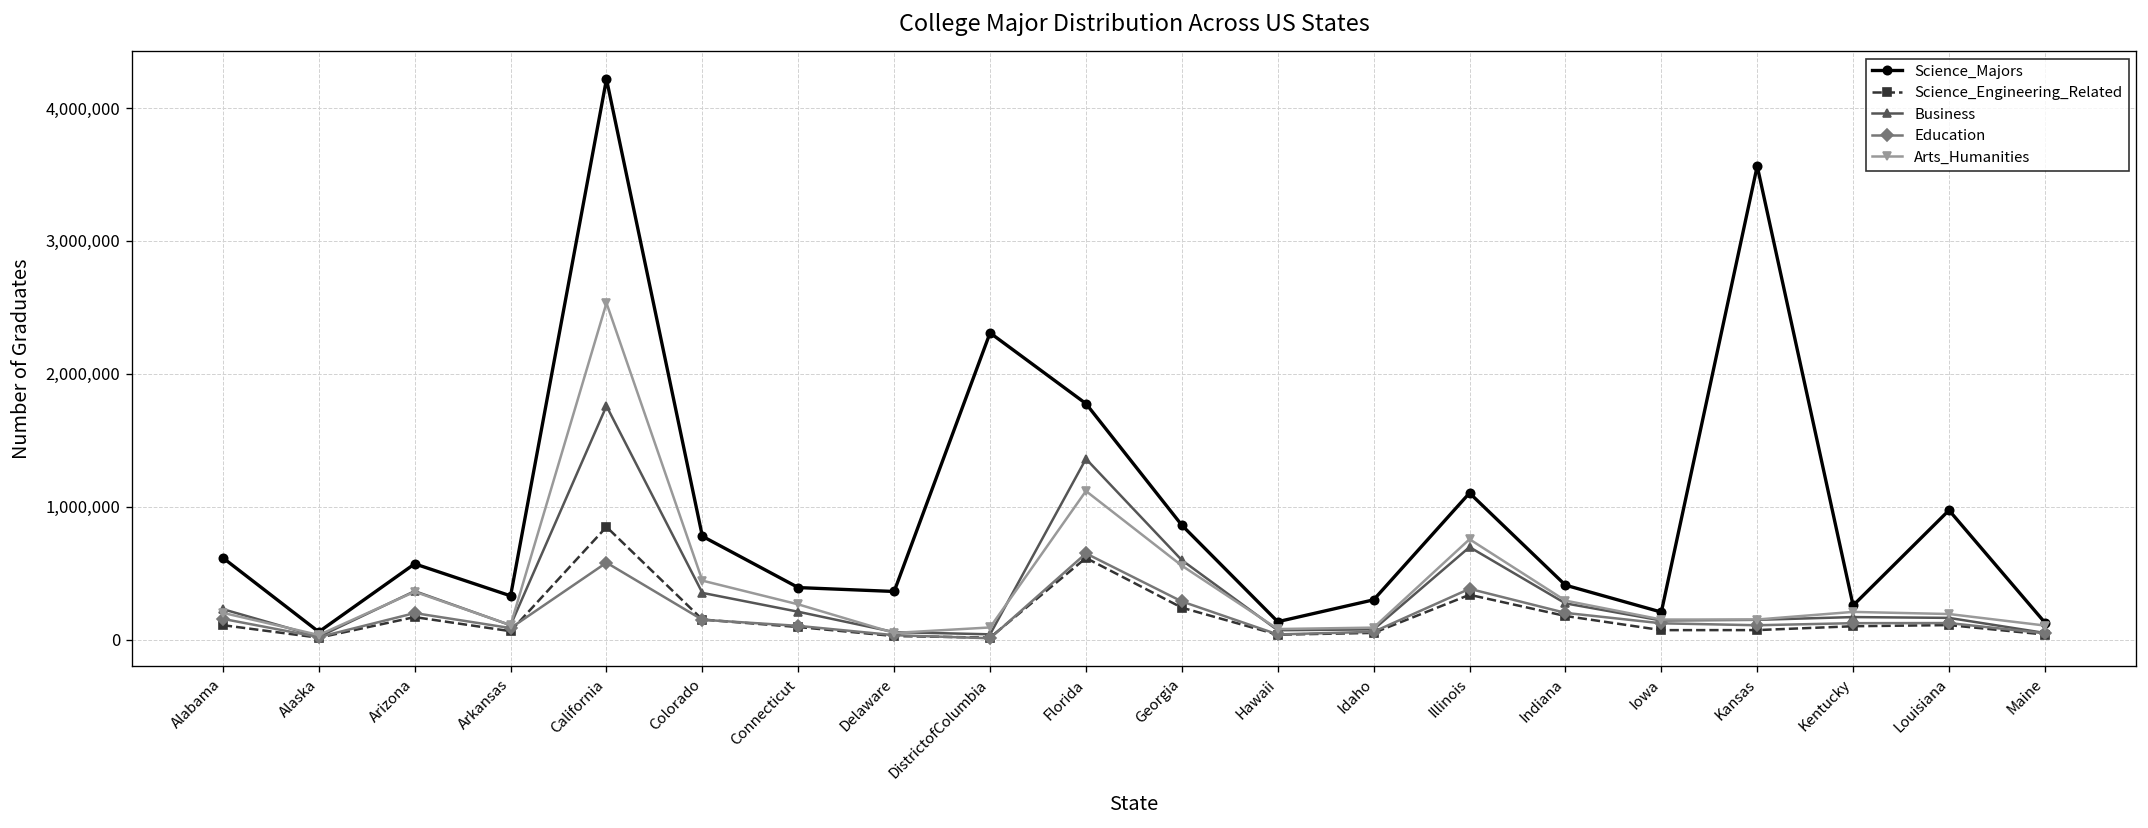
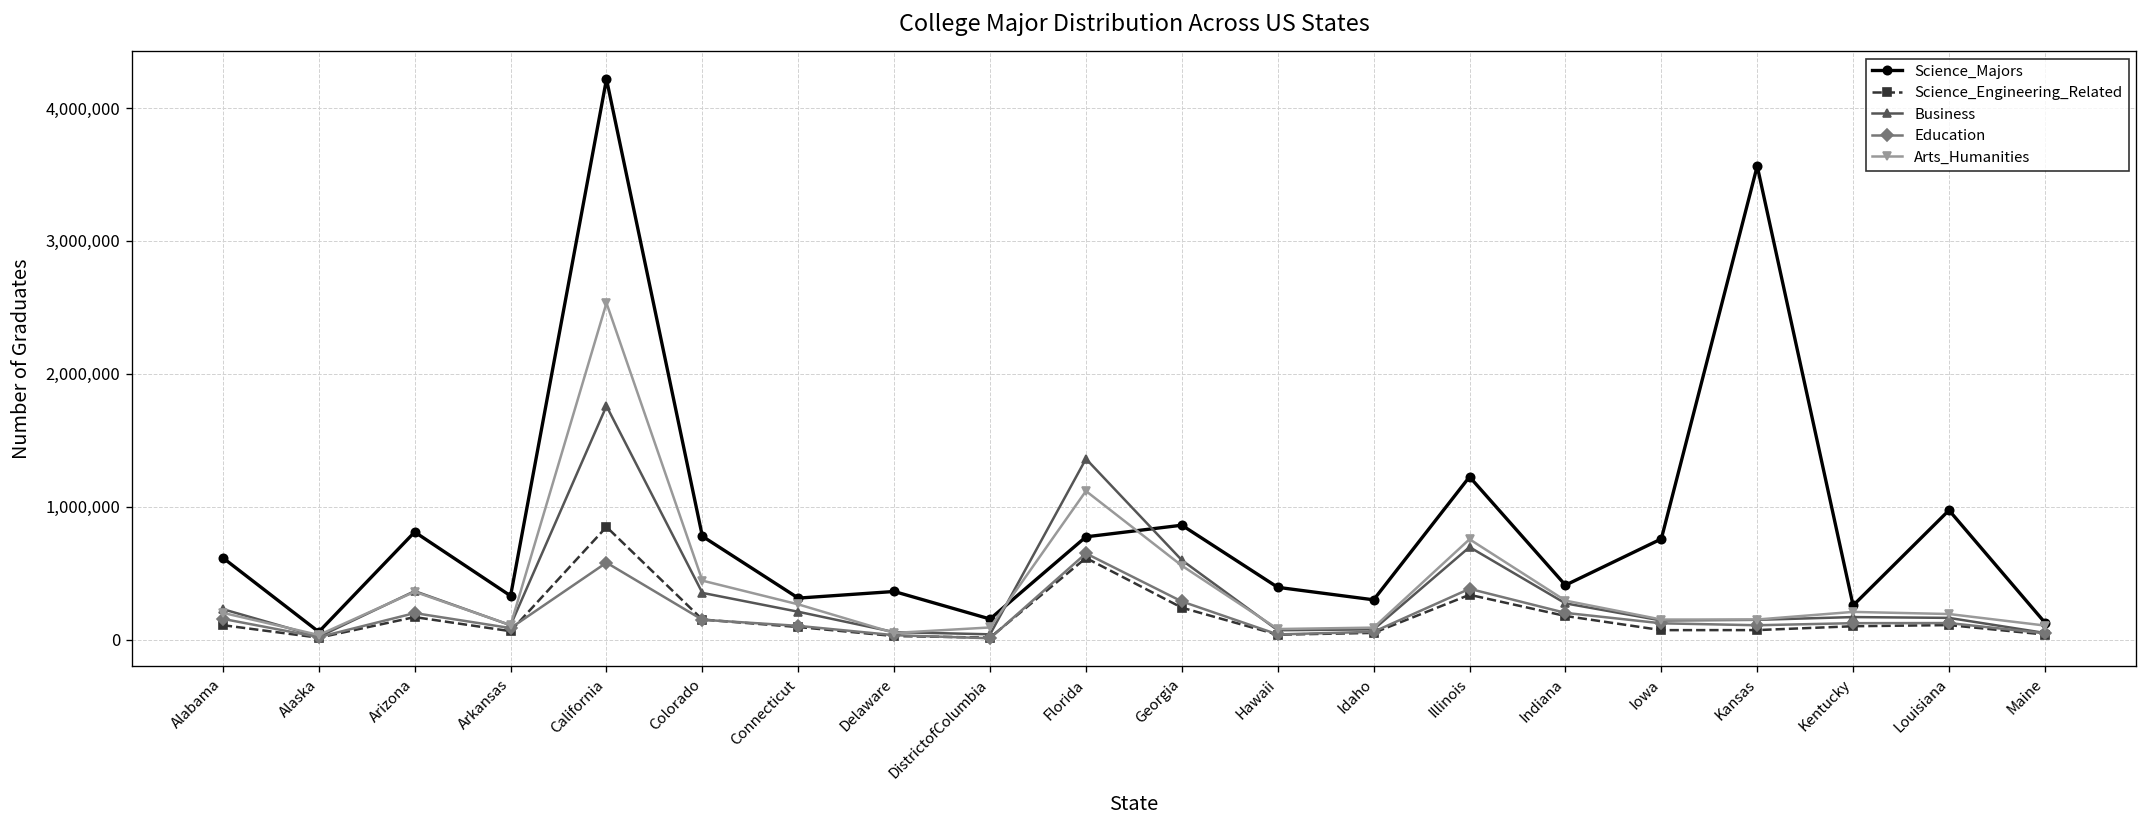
Science_Majors, Arizona: 570,000 -> 810,000
Science_Majors, Connecticut: 390,000 -> 310,000
Science_Majors, DistrictofColumbia: 2,310,000 -> 160,000
Science_Majors, Florida: 1,780,000 -> 770,000
Science_Majors, Hawaii: 140,000 -> 390,000
Science_Majors, Illinois: 1,100,000 -> 1,230,000
Science_Majors, Iowa: 210,000 -> 760,000
